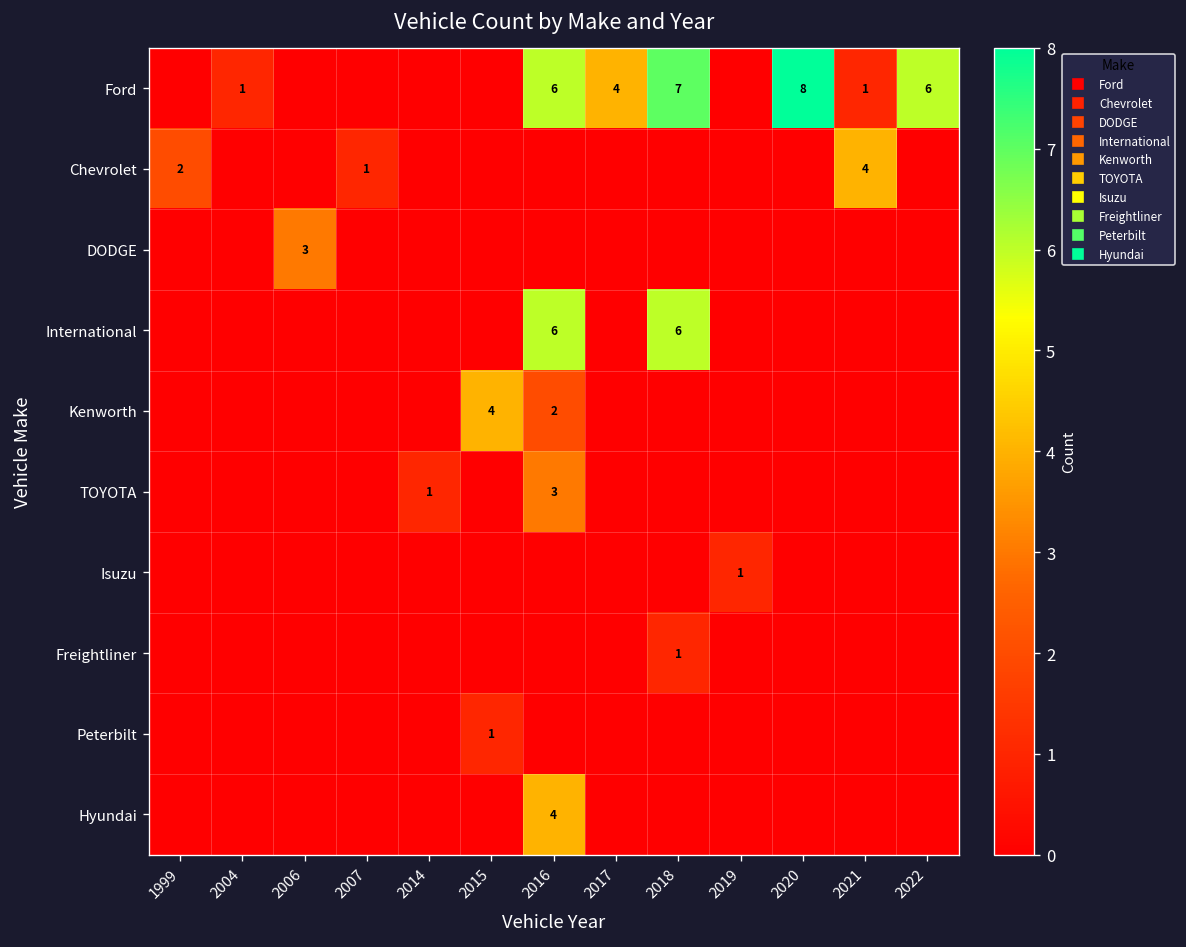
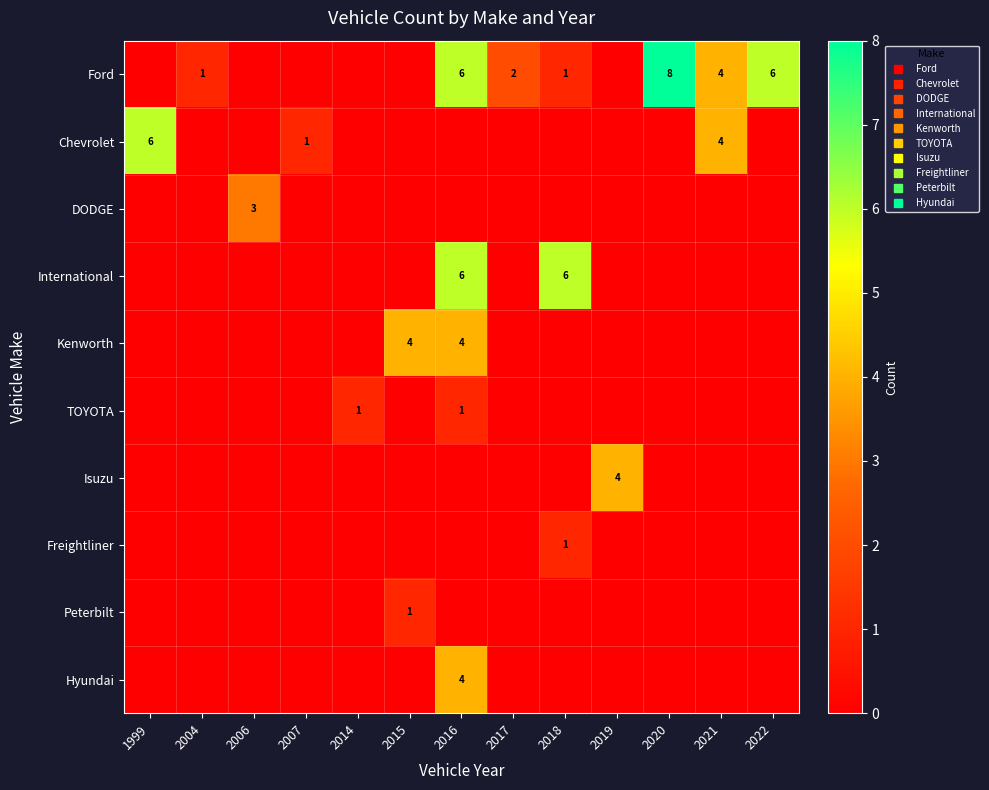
Ford, 2017: 4 -> 2
Ford, 2018: 7 -> 1
Ford, 2021: 1 -> 4
Chevrolet, 1999: 2 -> 6
Kenworth, 2016: 2 -> 4
TOYOTA, 2016: 3 -> 1
Isuzu, 2019: 1 -> 4
